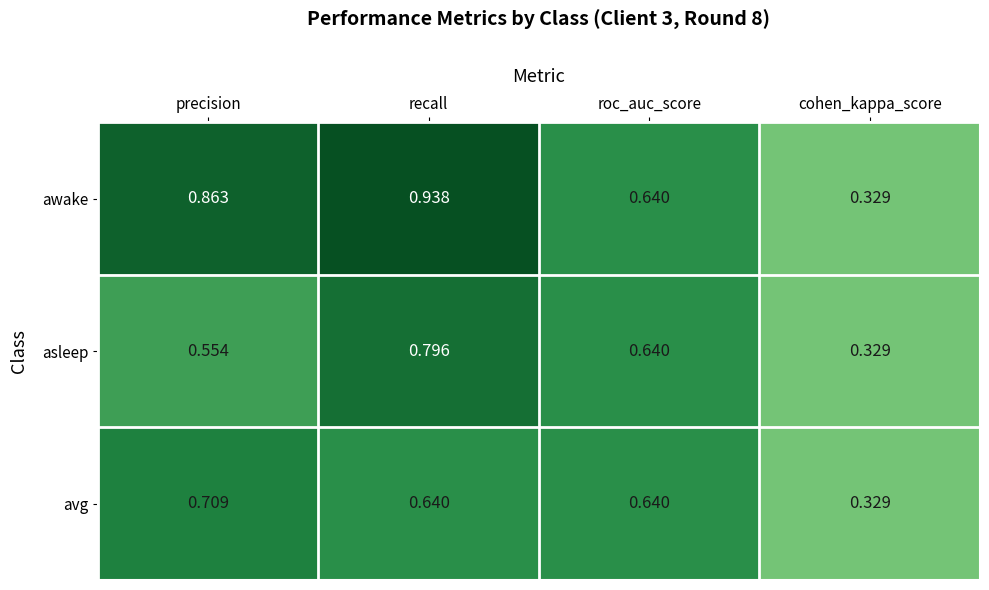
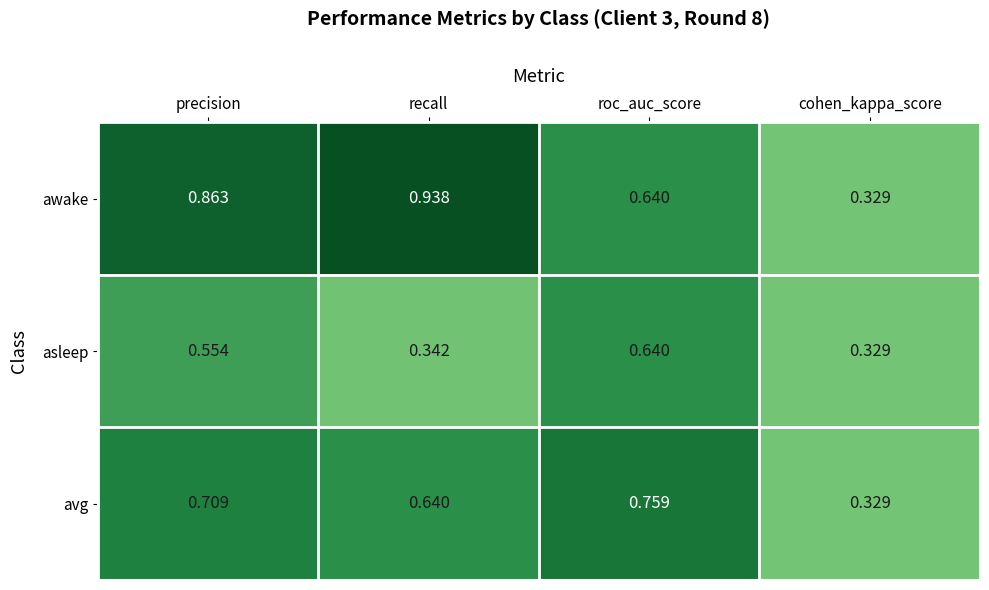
asleep, recall: 0.796 -> 0.342
avg, roc_auc_score: 0.640 -> 0.759
